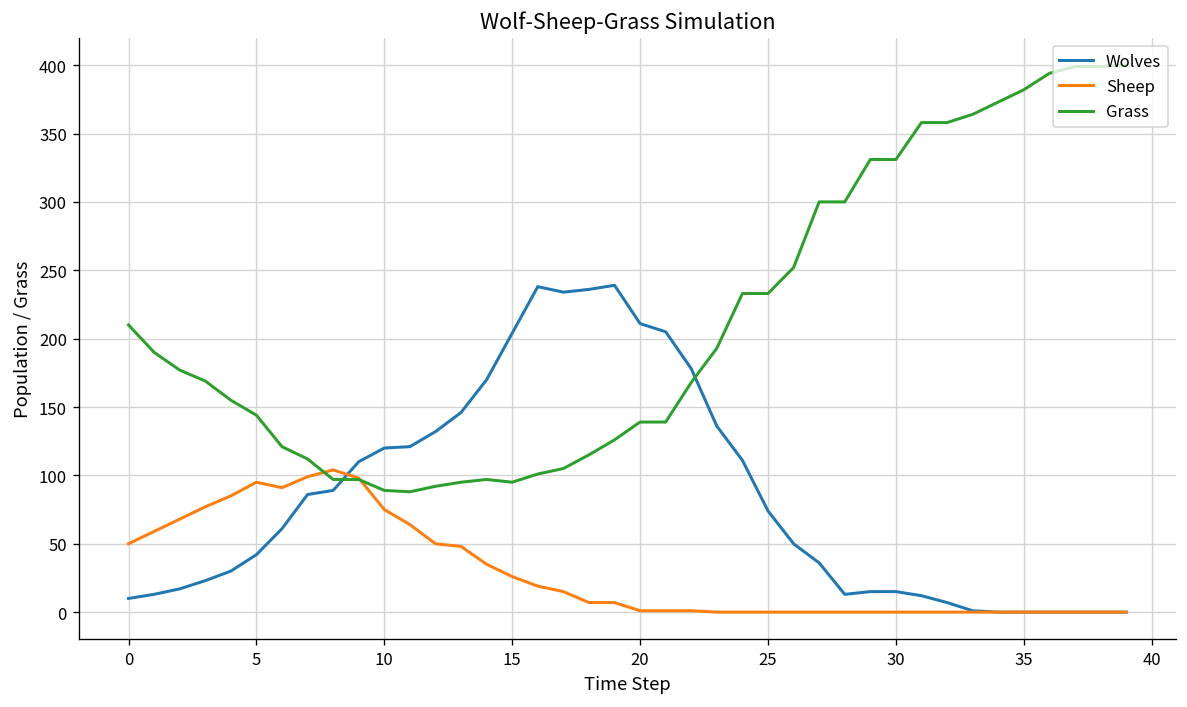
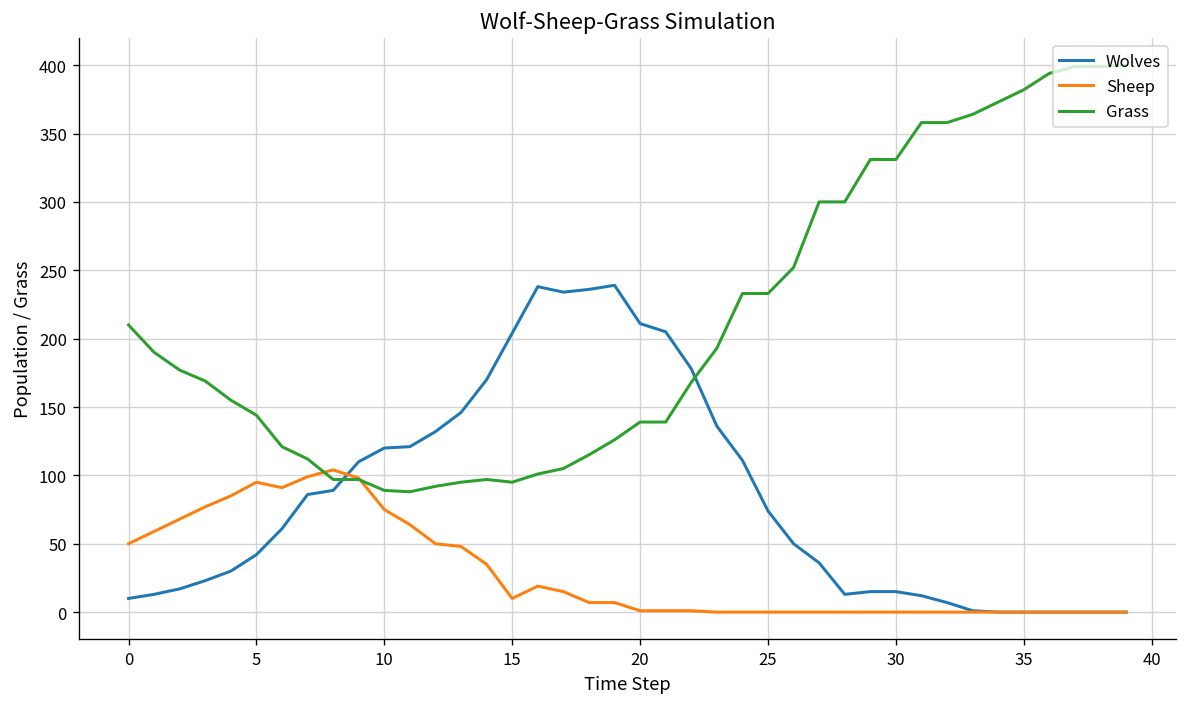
Sheep, 15: 26 -> 10
